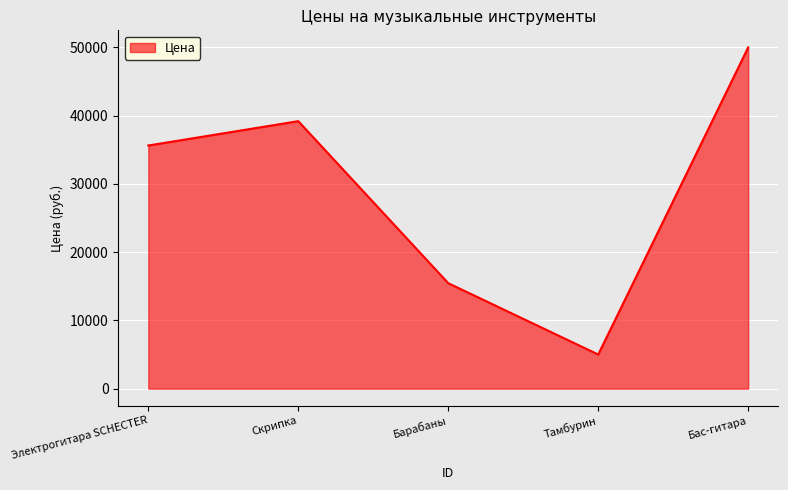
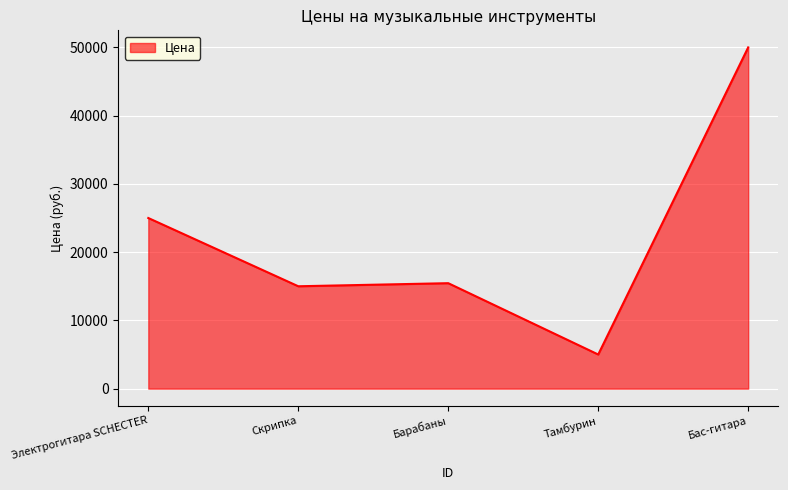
Электрогитара SCHECTER: 36000 -> 25000
Скрипка: 39000 -> 15000
